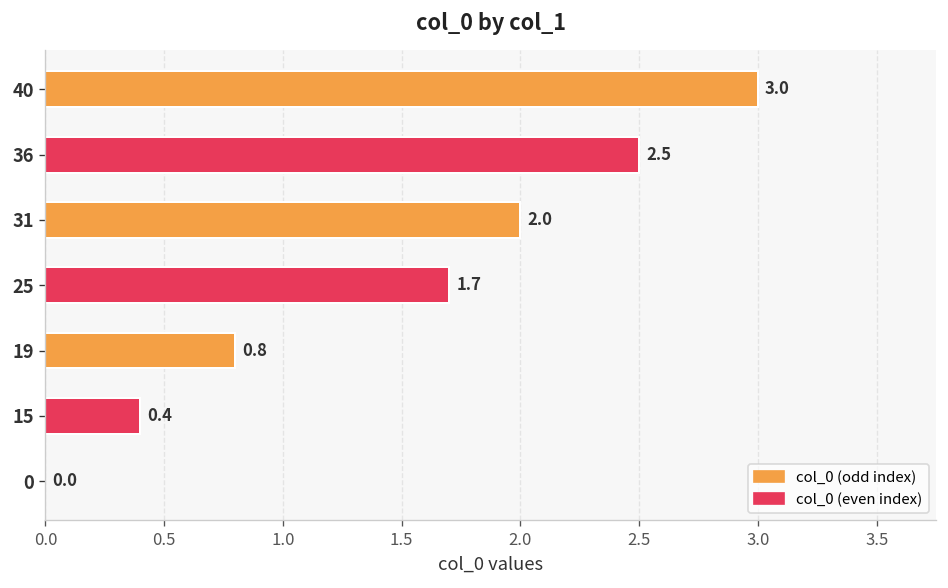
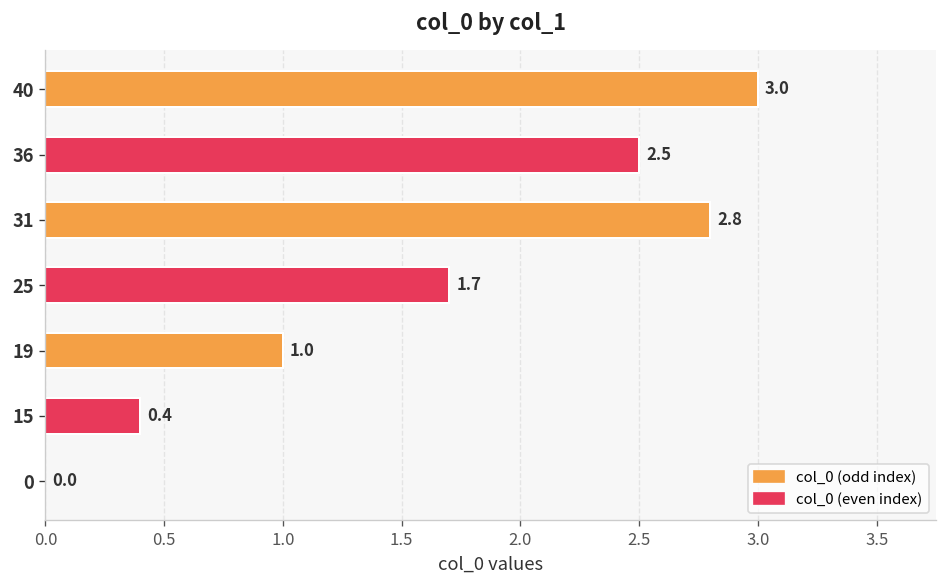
31: 2.0 -> 2.8
19: 0.8 -> 1.0
